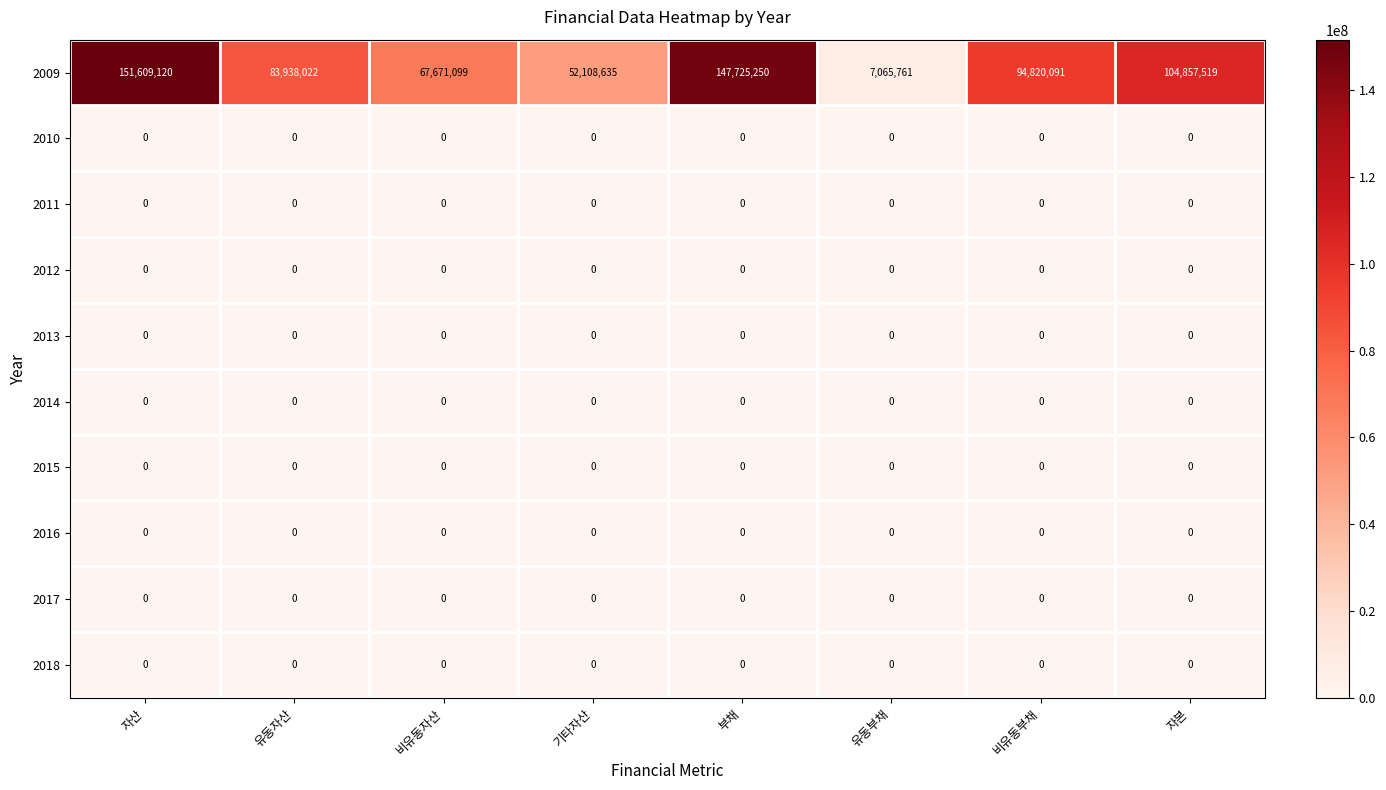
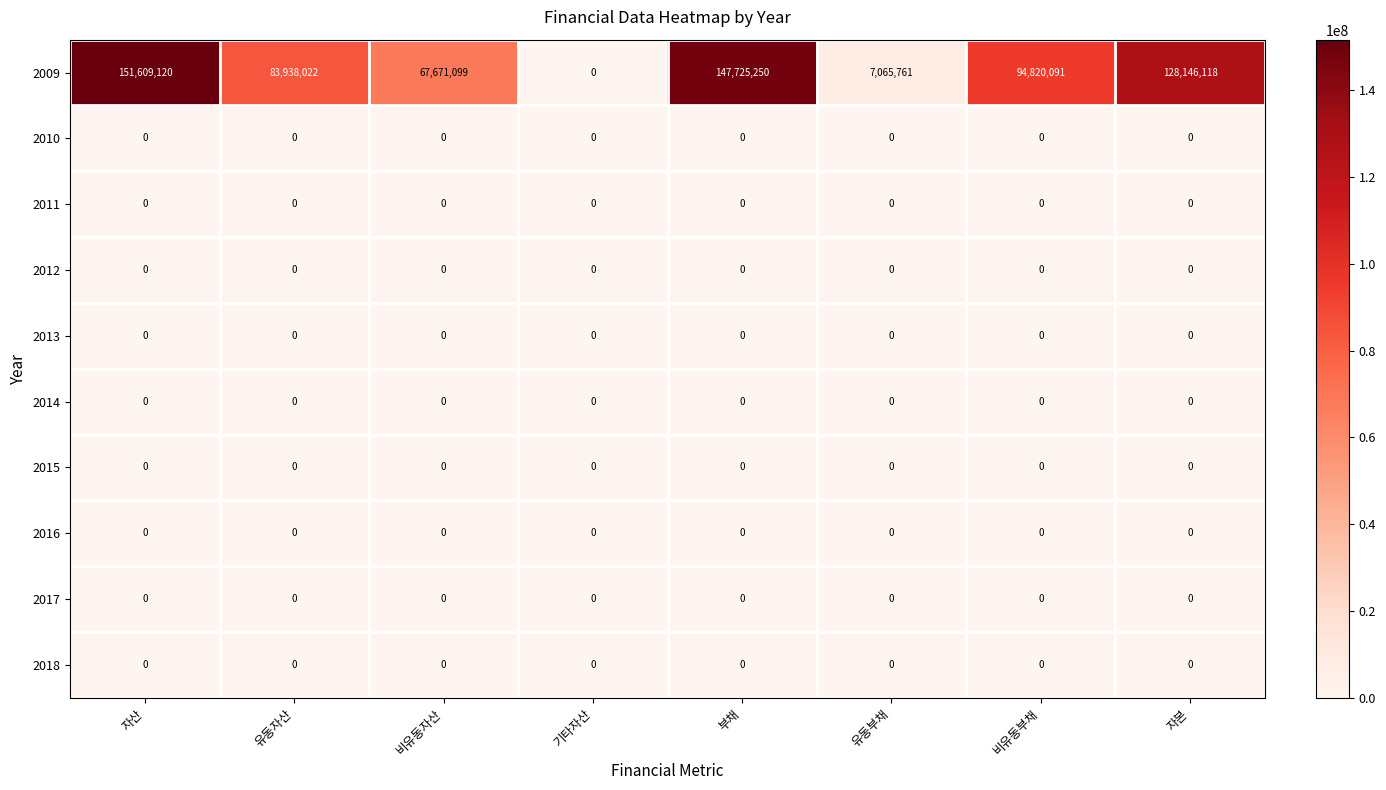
2009, 기타자산: 52,108,635 -> 0
2009, 자본: 104,857,519 -> 128,146,118
